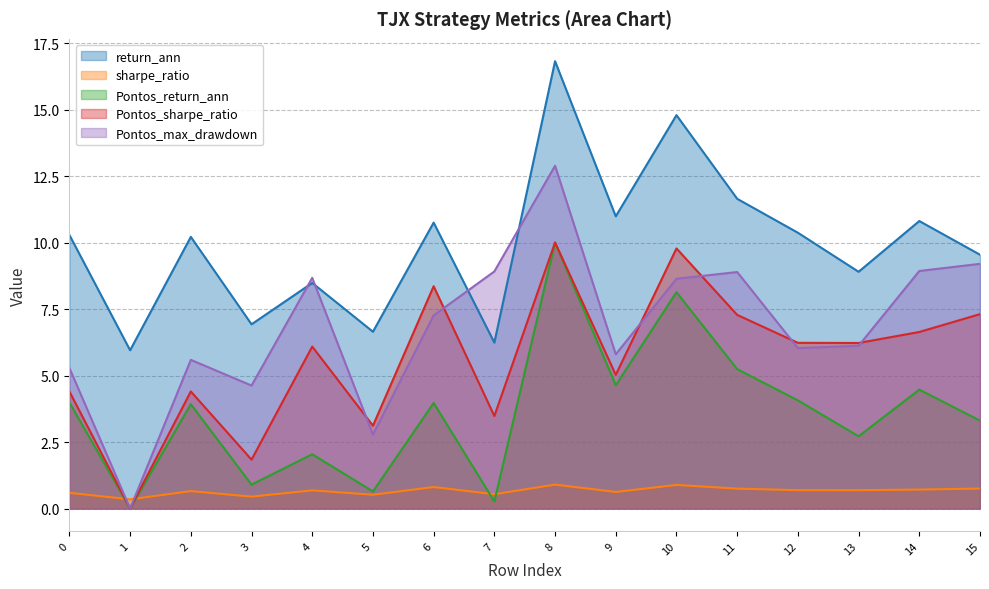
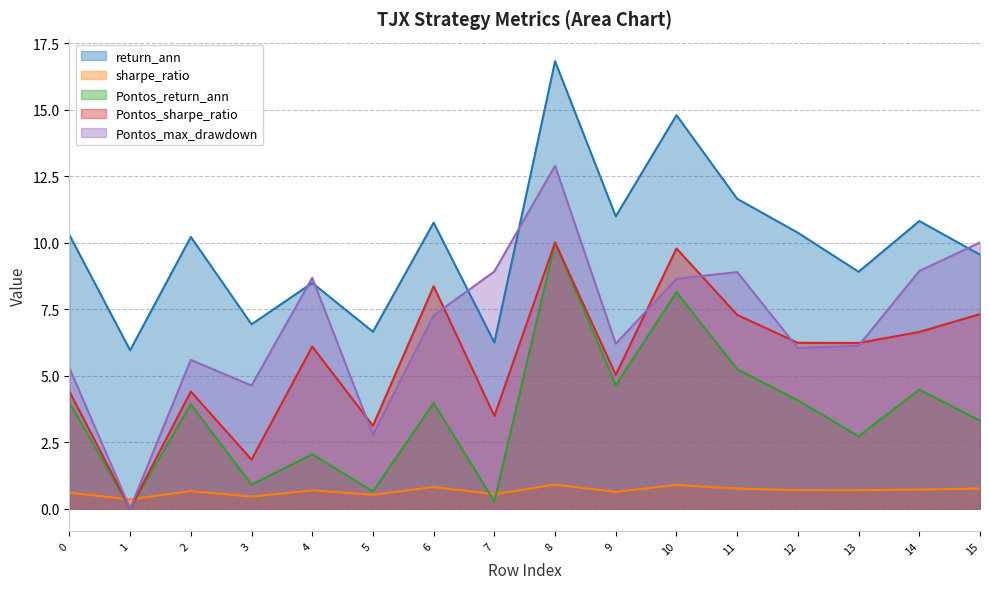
Pontos_max_drawdown, 9: 5.8 -> 6.2
Pontos_max_drawdown, 15: 9.2 -> 10.0
